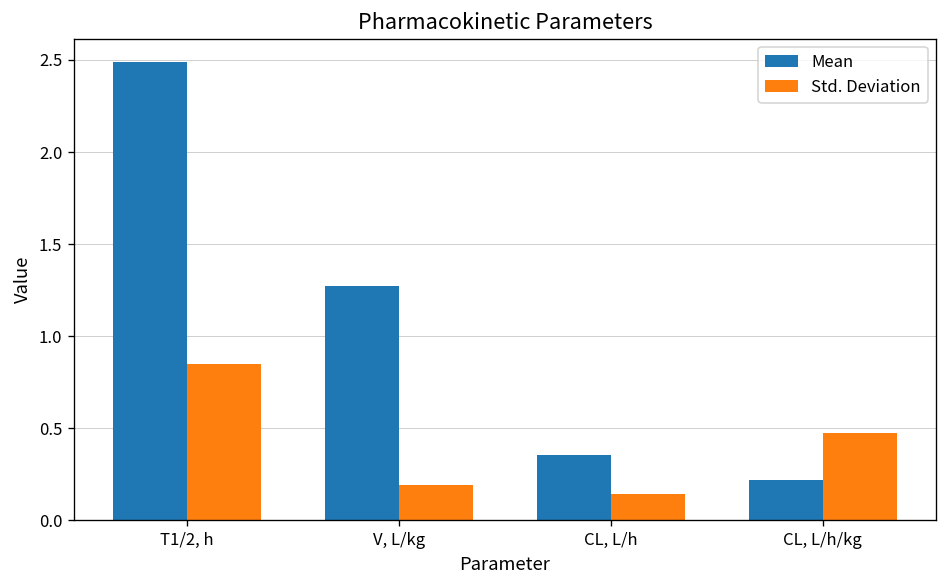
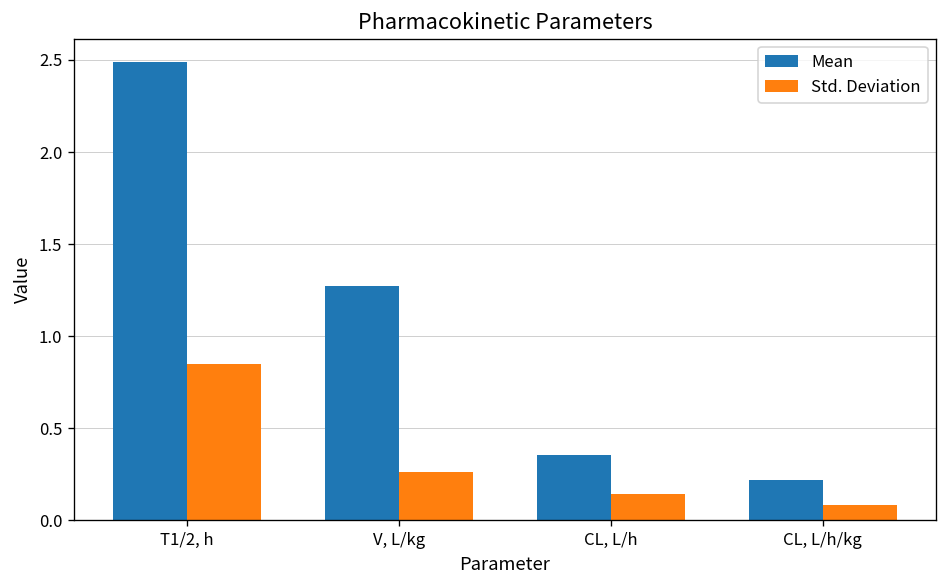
Std. Deviation, V, L/kg: 0.19 -> 0.26
Std. Deviation, CL, L/h/kg: 0.47 -> 0.08
